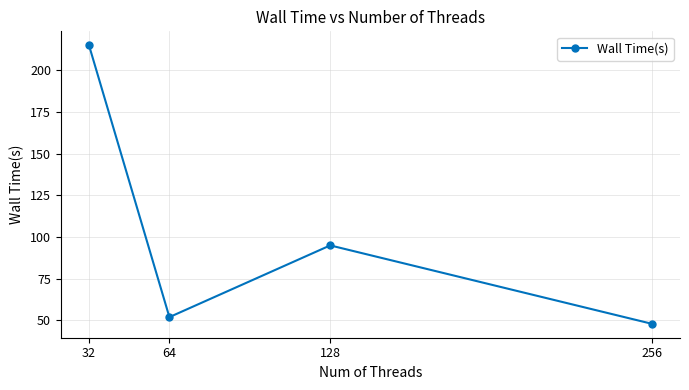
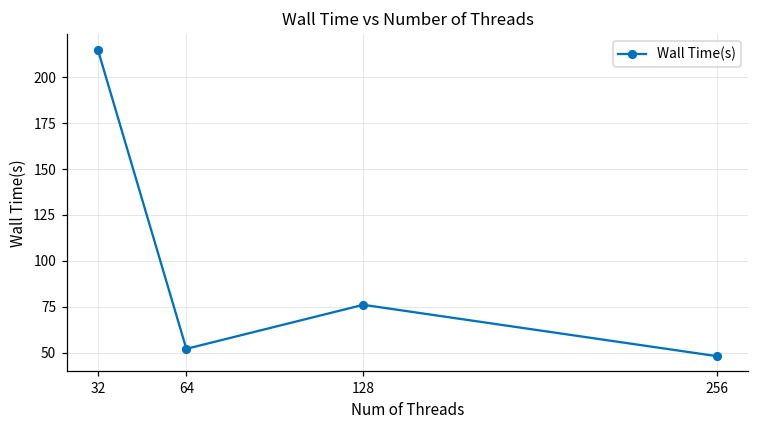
128: 95 -> 76
